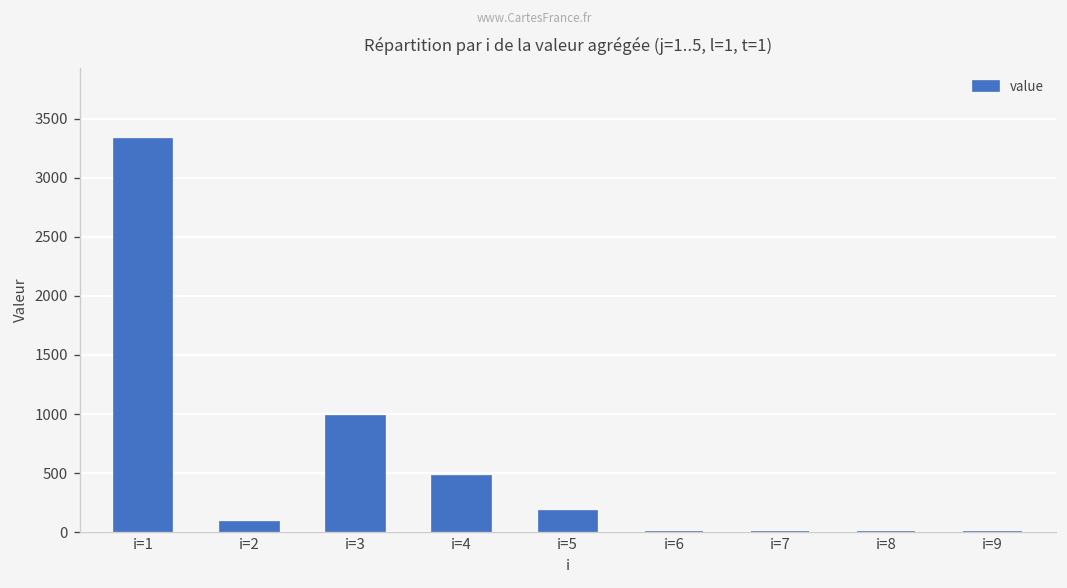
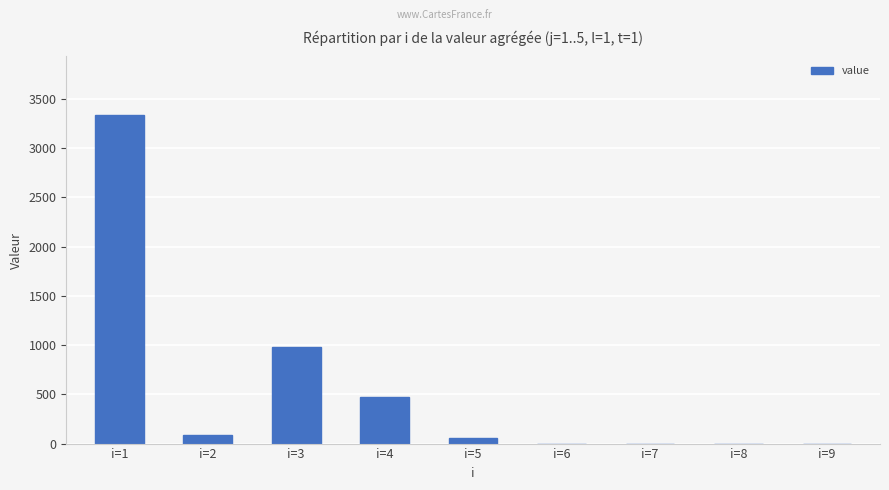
i=5: 200 -> 100
